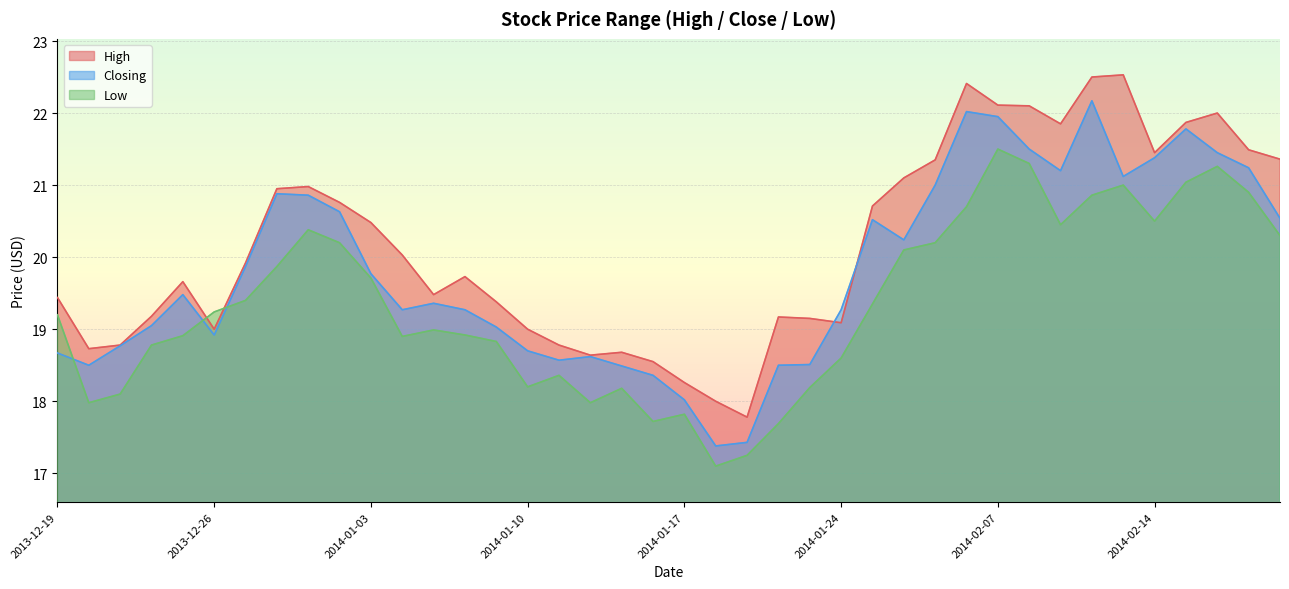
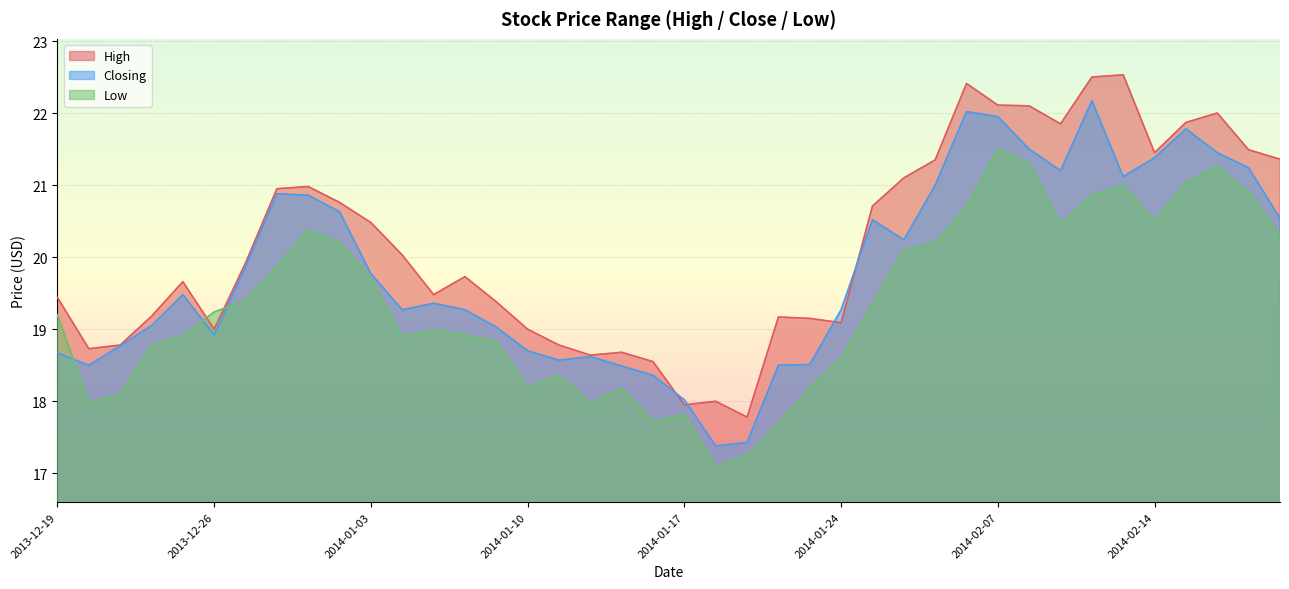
High, 2014-01-17: 18.3 -> 18.0
